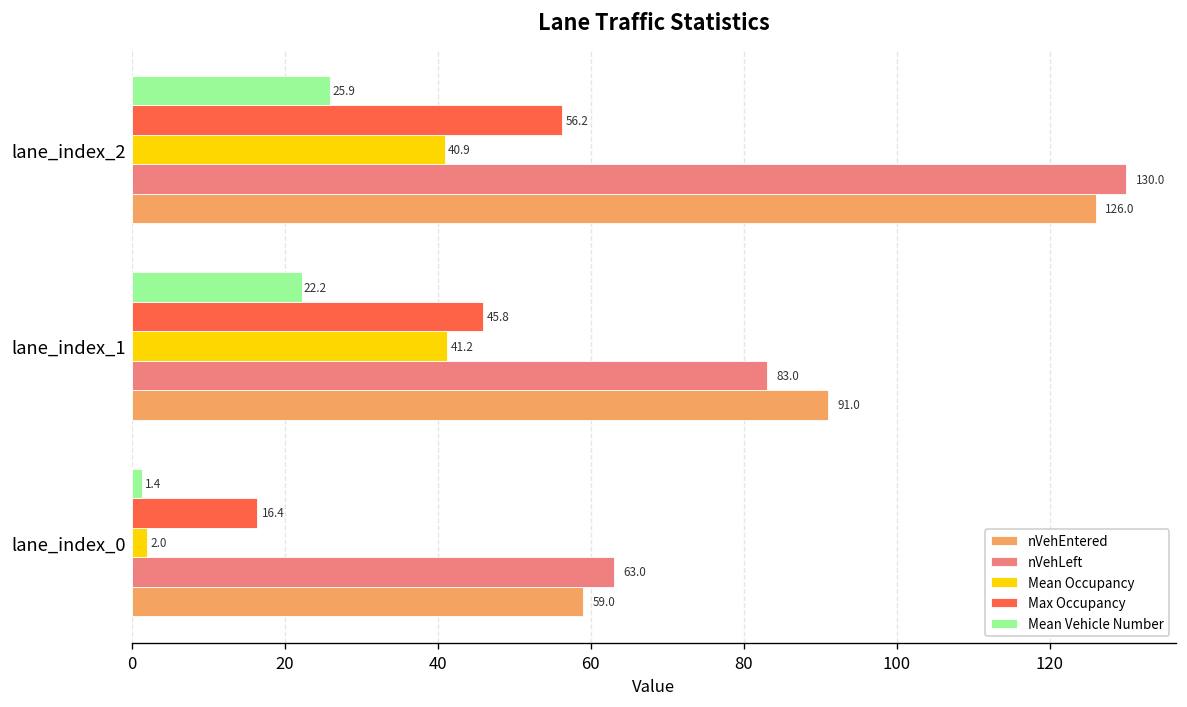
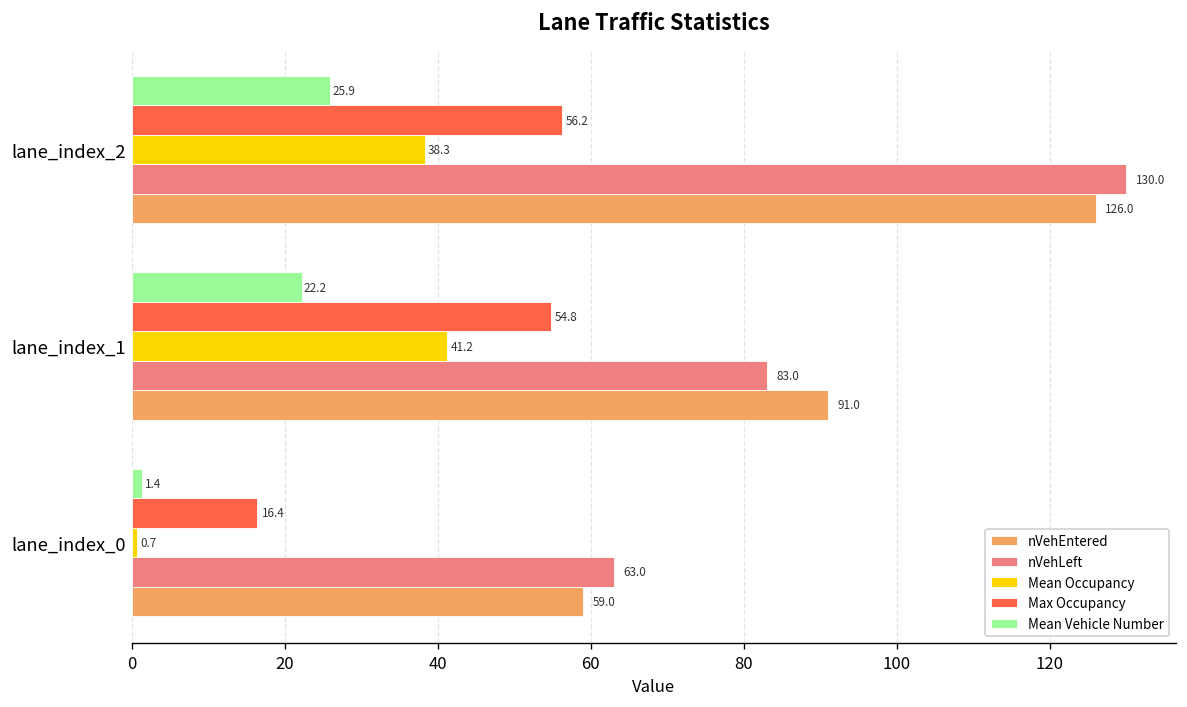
Mean Occupancy, lane_index_2: 40.9 -> 38.3
Max Occupancy, lane_index_1: 45.8 -> 54.8
Mean Occupancy, lane_index_0: 2.0 -> 0.7
